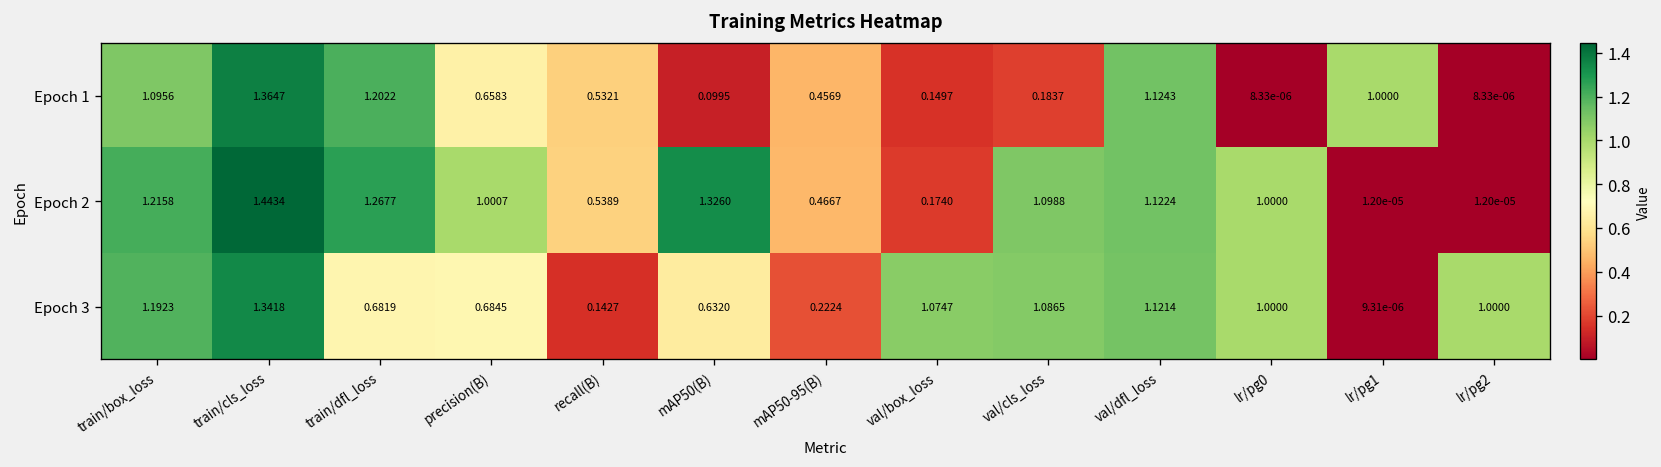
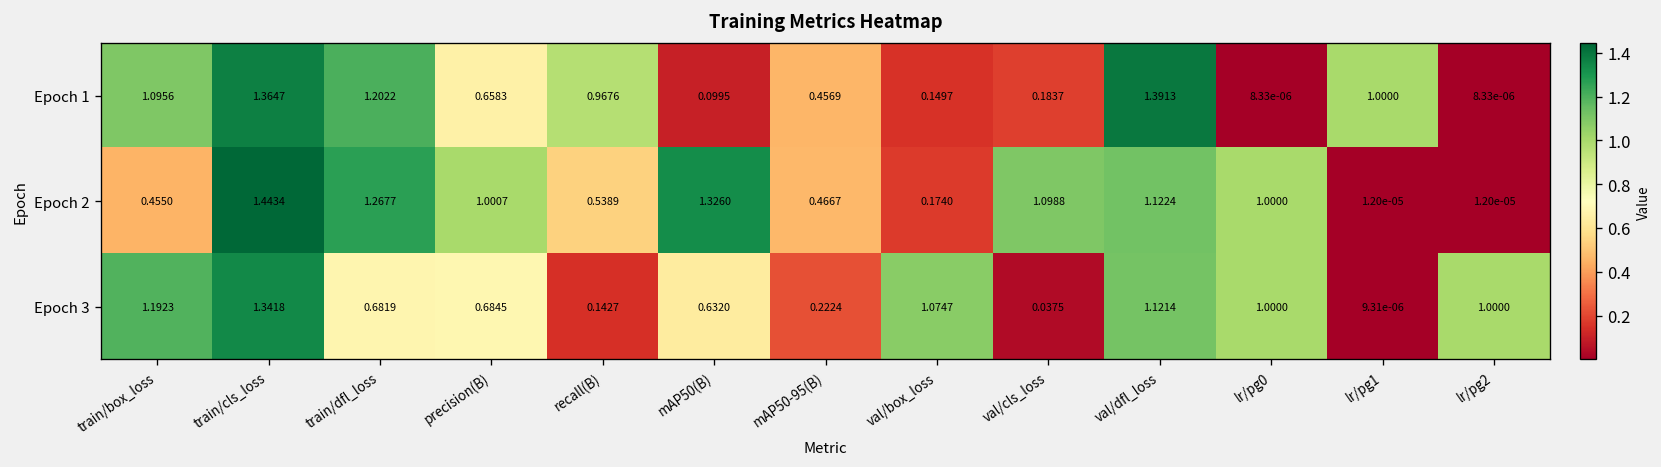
Epoch 1, recall(B): 0.5321 -> 0.9676
Epoch 1, val/dfl_loss: 1.1243 -> 1.3913
Epoch 2, train/box_loss: 1.2158 -> 0.4550
Epoch 3, val/cls_loss: 1.0865 -> 0.0375
